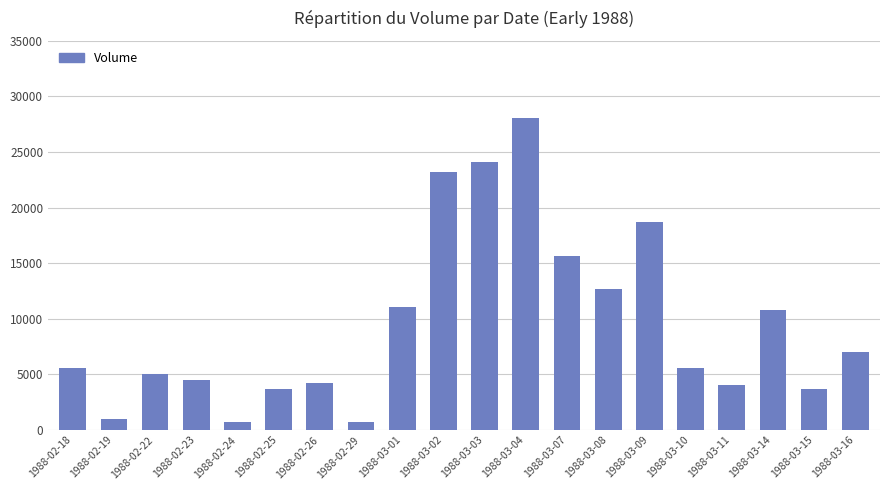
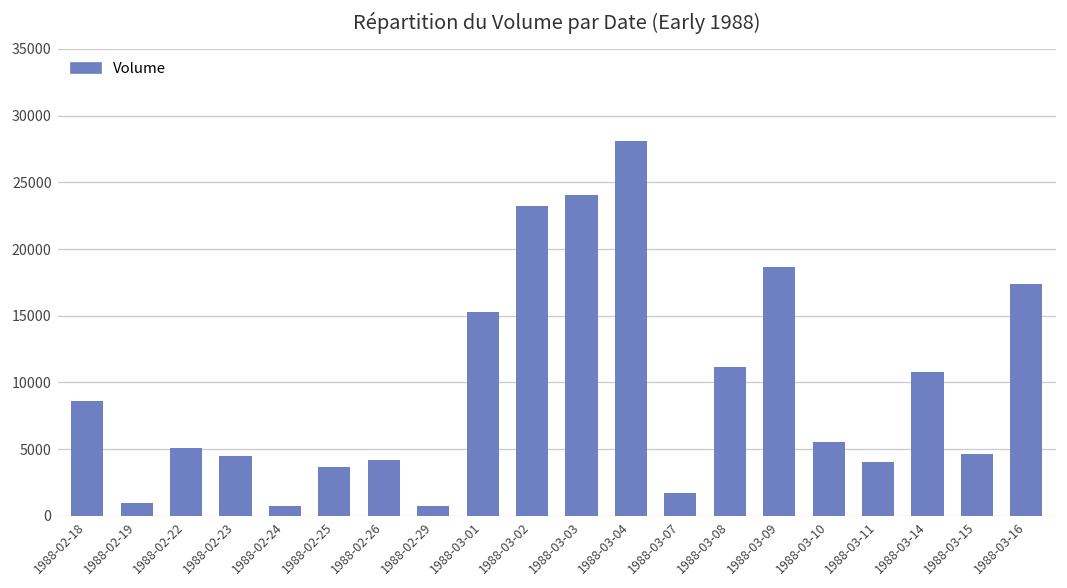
1988-02-18: 5600 -> 8600
1988-03-01: 11000 -> 15300
1988-03-07: 15700 -> 1700
1988-03-08: 12700 -> 11100
1988-03-15: 3700 -> 4600
1988-03-16: 7000 -> 17400
